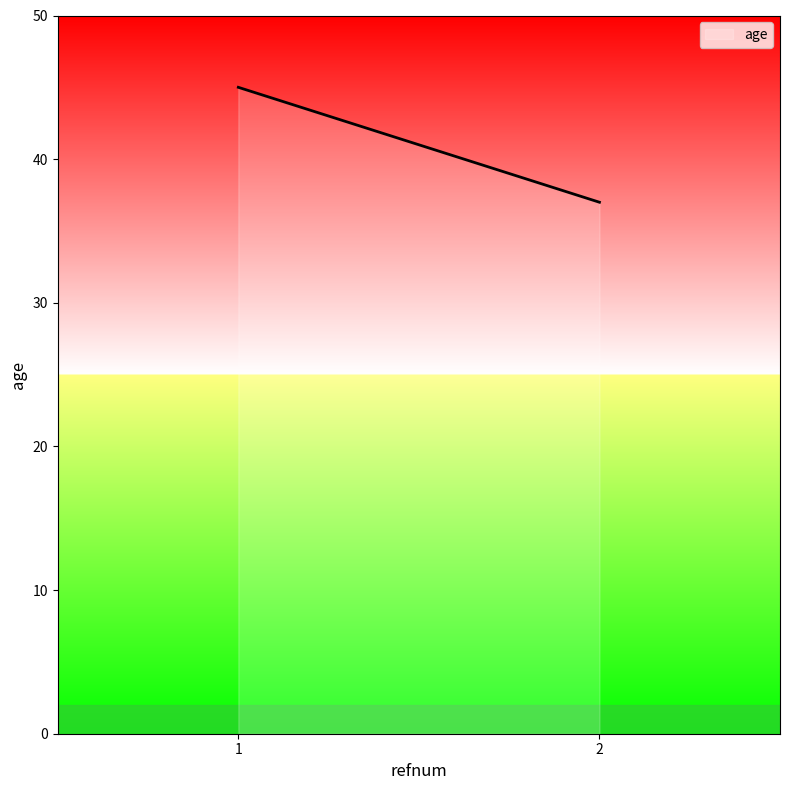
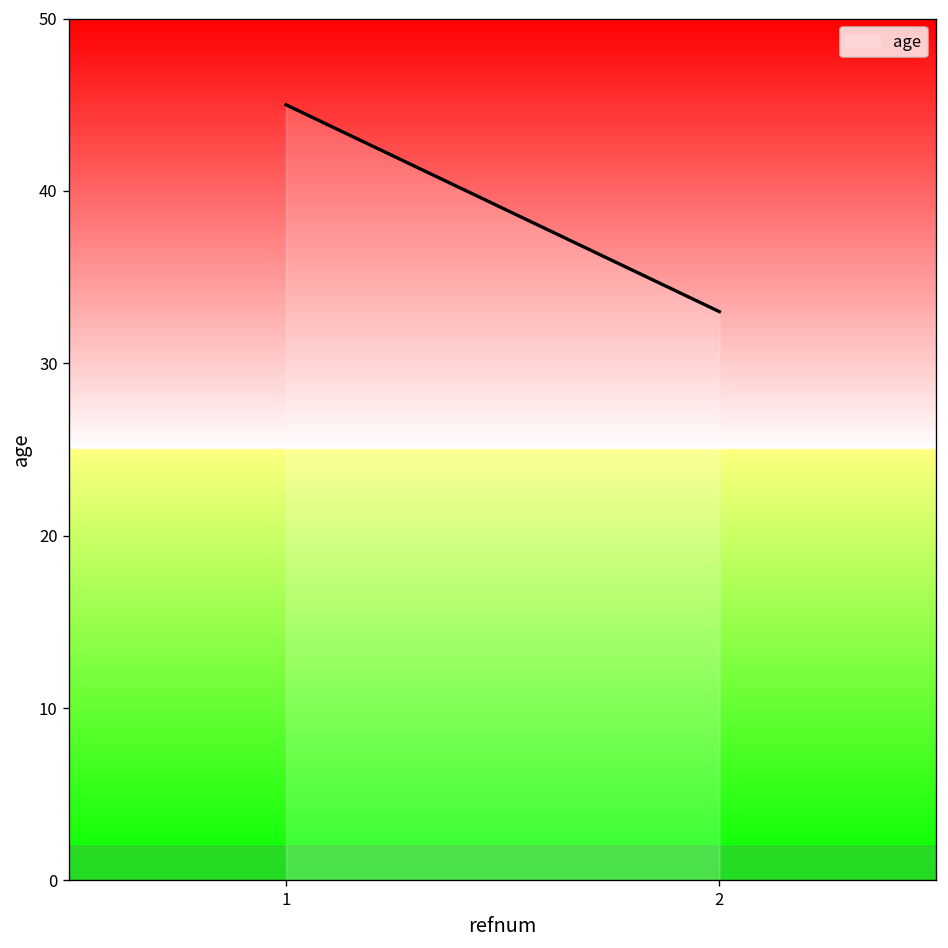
age, 2: 37 -> 33
